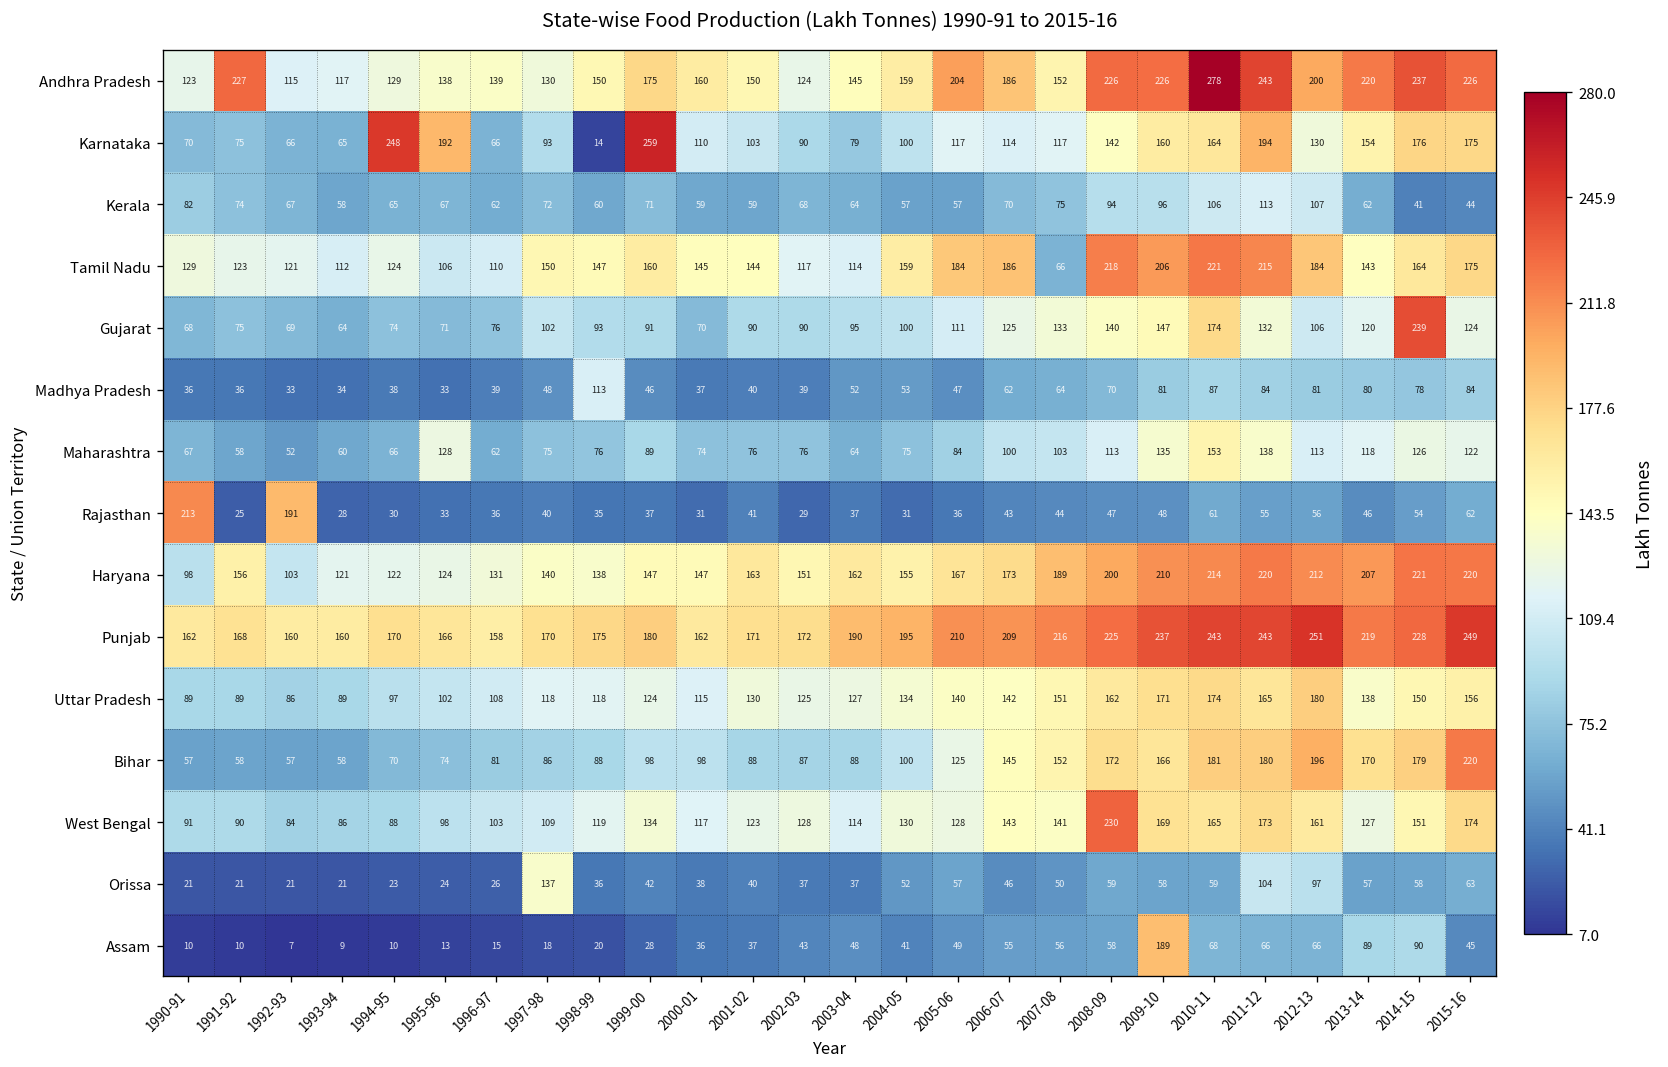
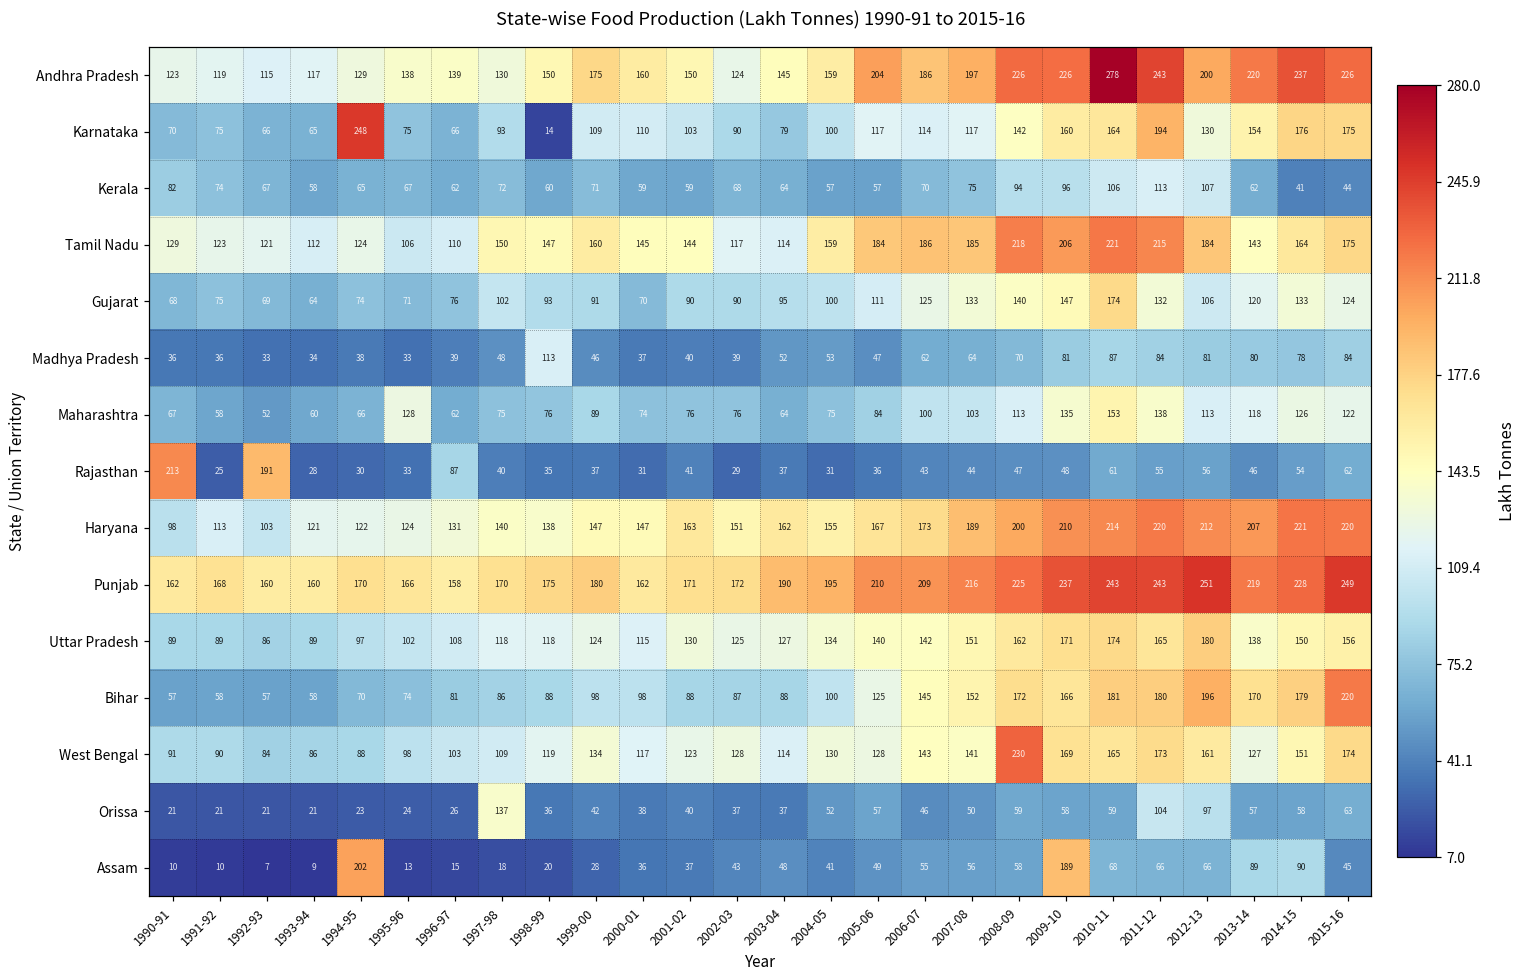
Andhra Pradesh, 1991-92: 227 -> 119
Andhra Pradesh, 2007-08: 152 -> 197
Karnataka, 1995-96: 192 -> 75
Karnataka, 1999-00: 259 -> 109
Tamil Nadu, 2007-08: 66 -> 185
Gujarat, 2014-15: 239 -> 133
Rajasthan, 1996-97: 36 -> 87
Haryana, 1991-92: 156 -> 113
Assam, 1994-95: 10 -> 202
